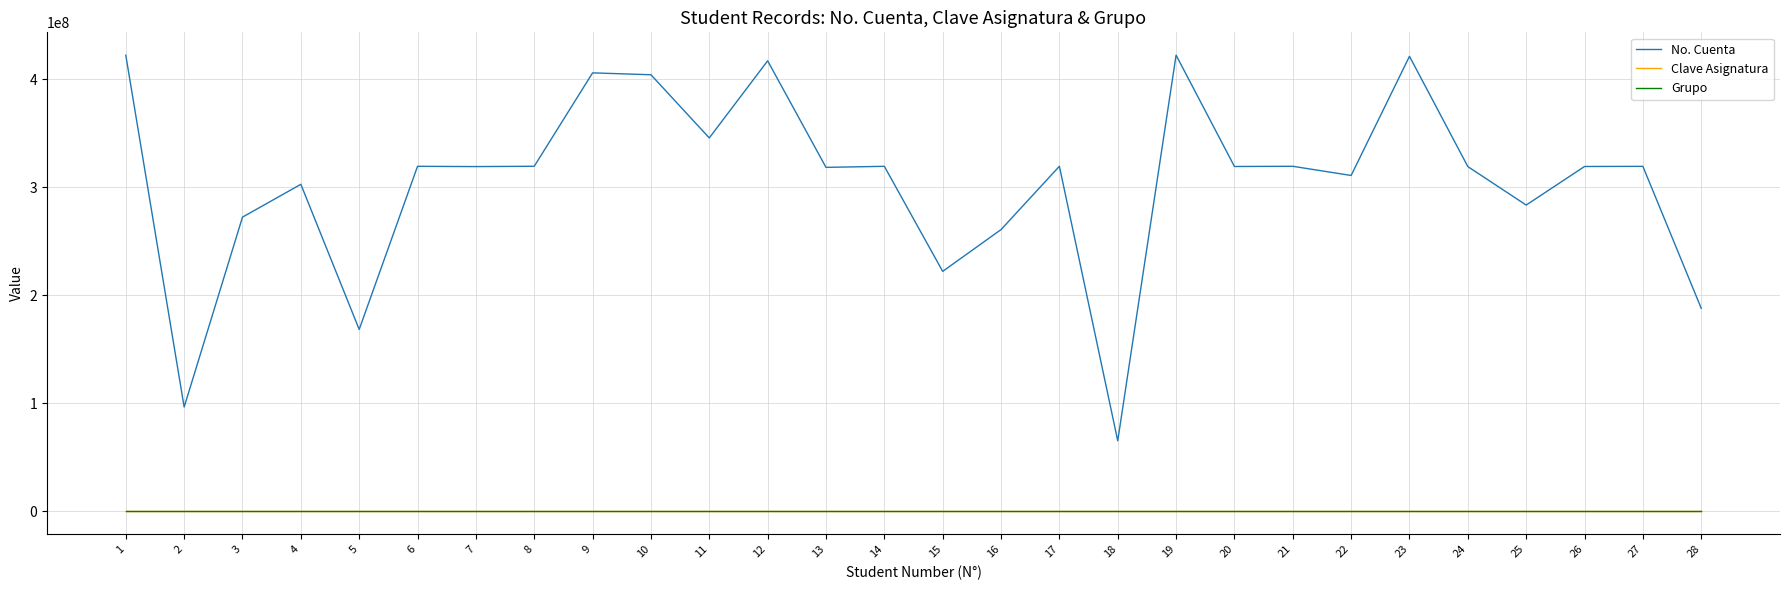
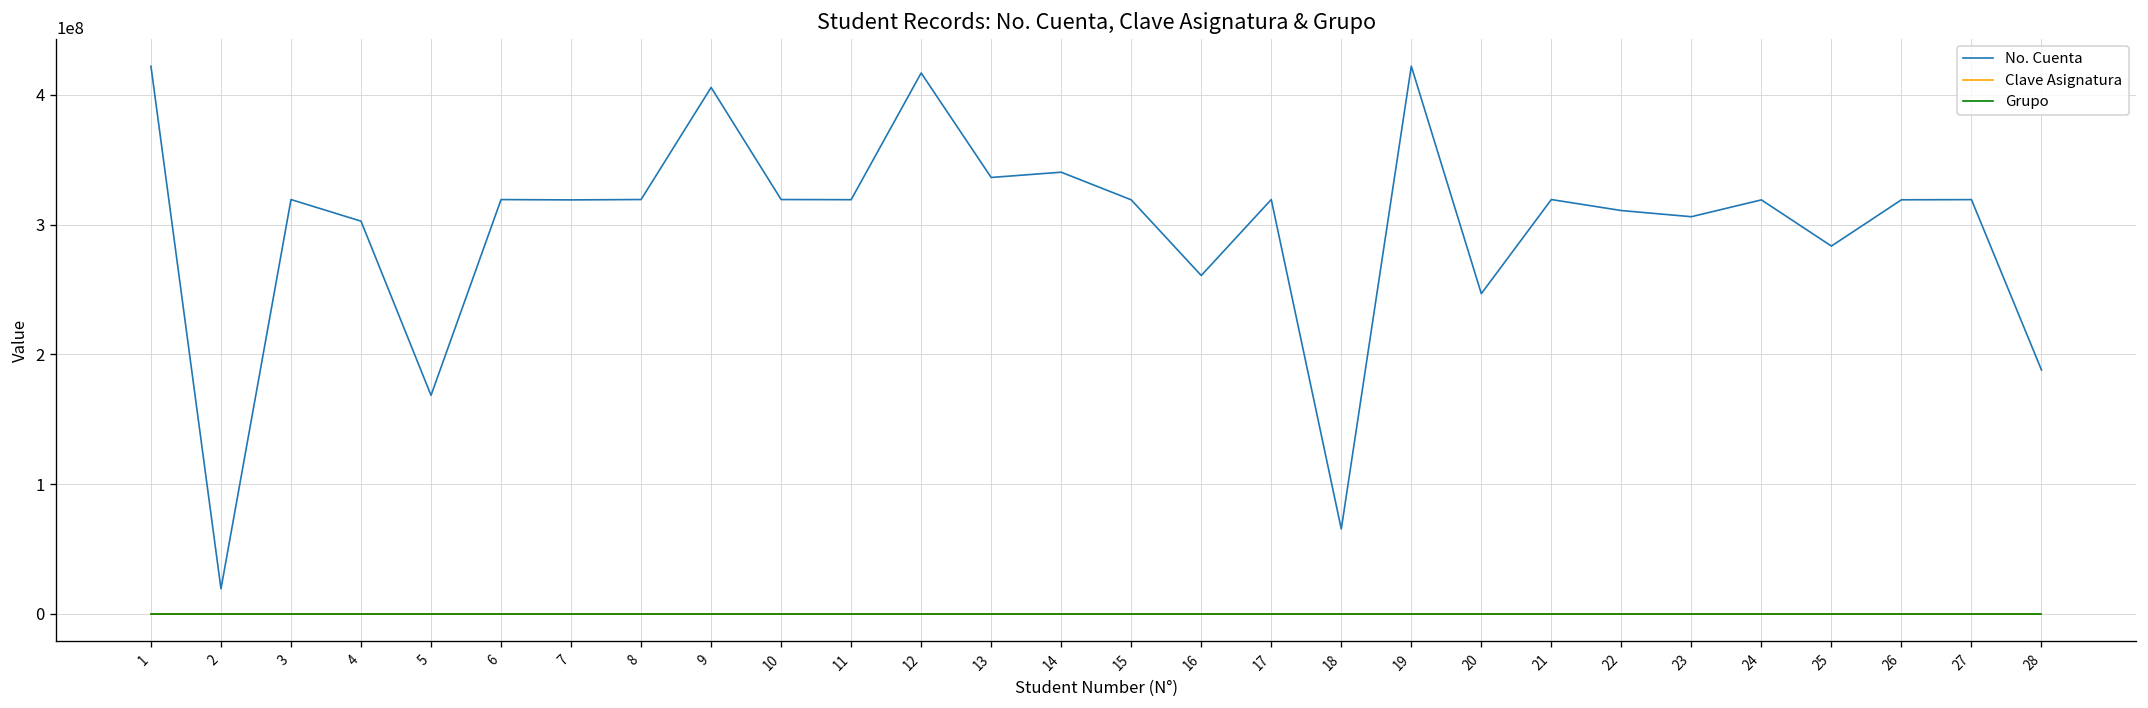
No. Cuenta, 2: 97000000 -> 19000000
No. Cuenta, 3: 272000000 -> 319000000
No. Cuenta, 10: 404000000 -> 319000000
No. Cuenta, 11: 346000000 -> 319000000
No. Cuenta, 13: 318000000 -> 336000000
No. Cuenta, 14: 319000000 -> 340000000
No. Cuenta, 15: 222000000 -> 319000000
No. Cuenta, 20: 319000000 -> 247000000
No. Cuenta, 23: 421000000 -> 306000000
